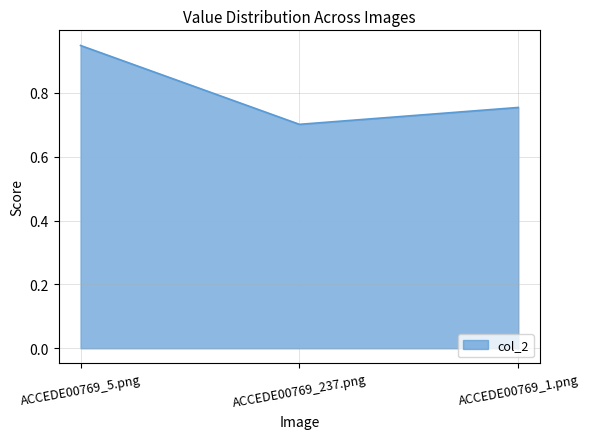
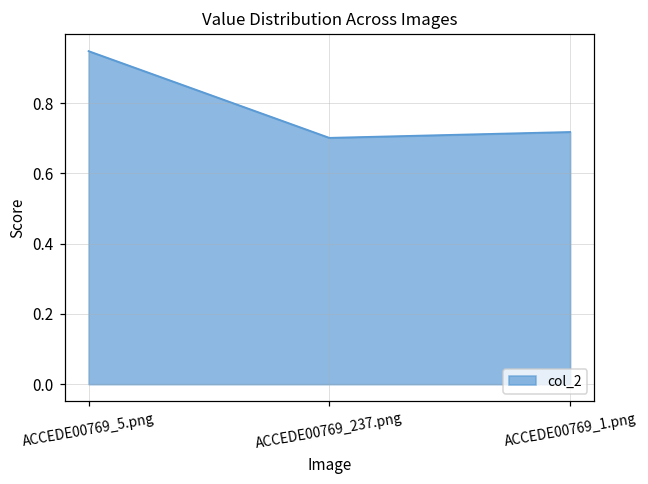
ACCEDE00769_1.png: 0.75 -> 0.72
